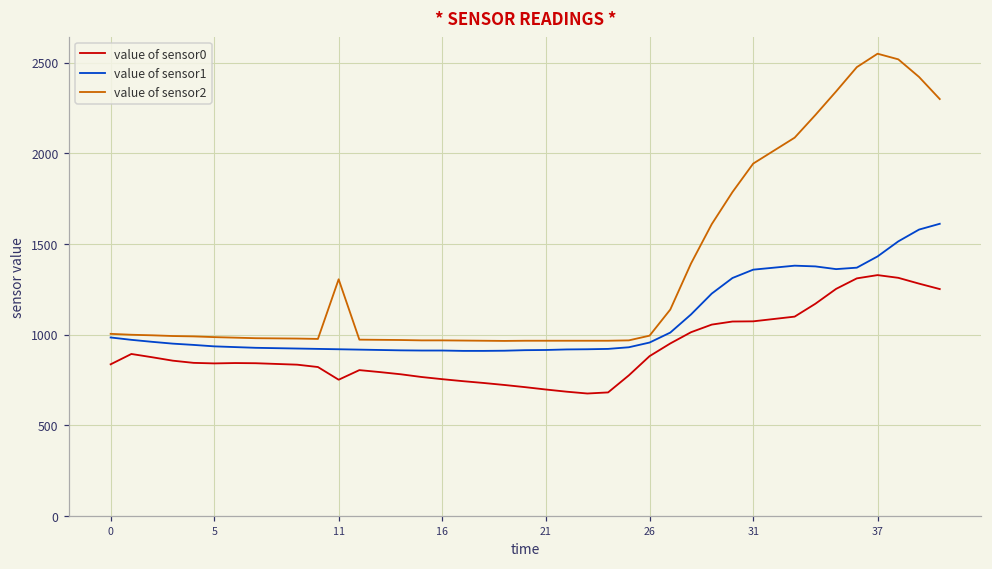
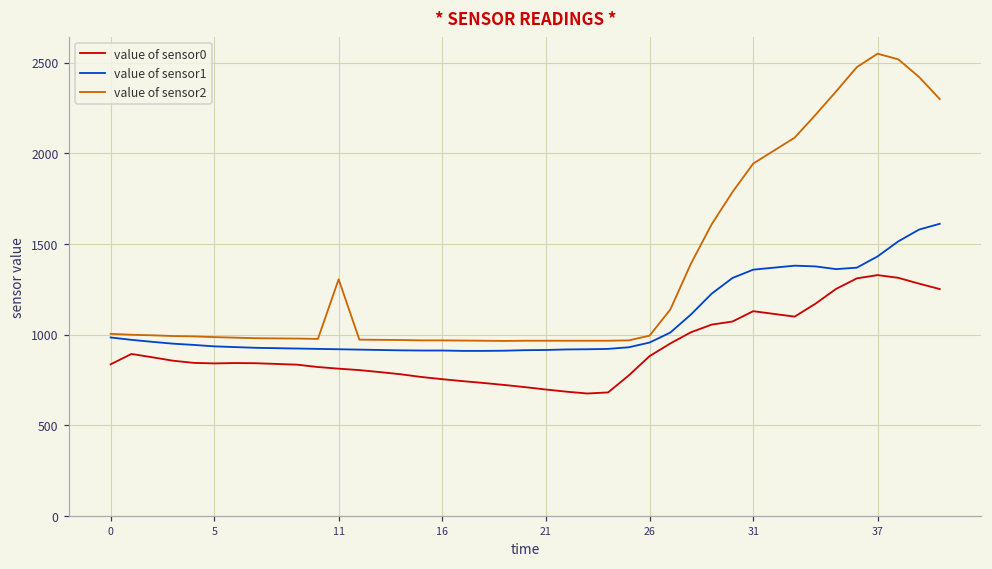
value of sensor0, 11: 750 -> 810
value of sensor0, 31: 1070 -> 1130
